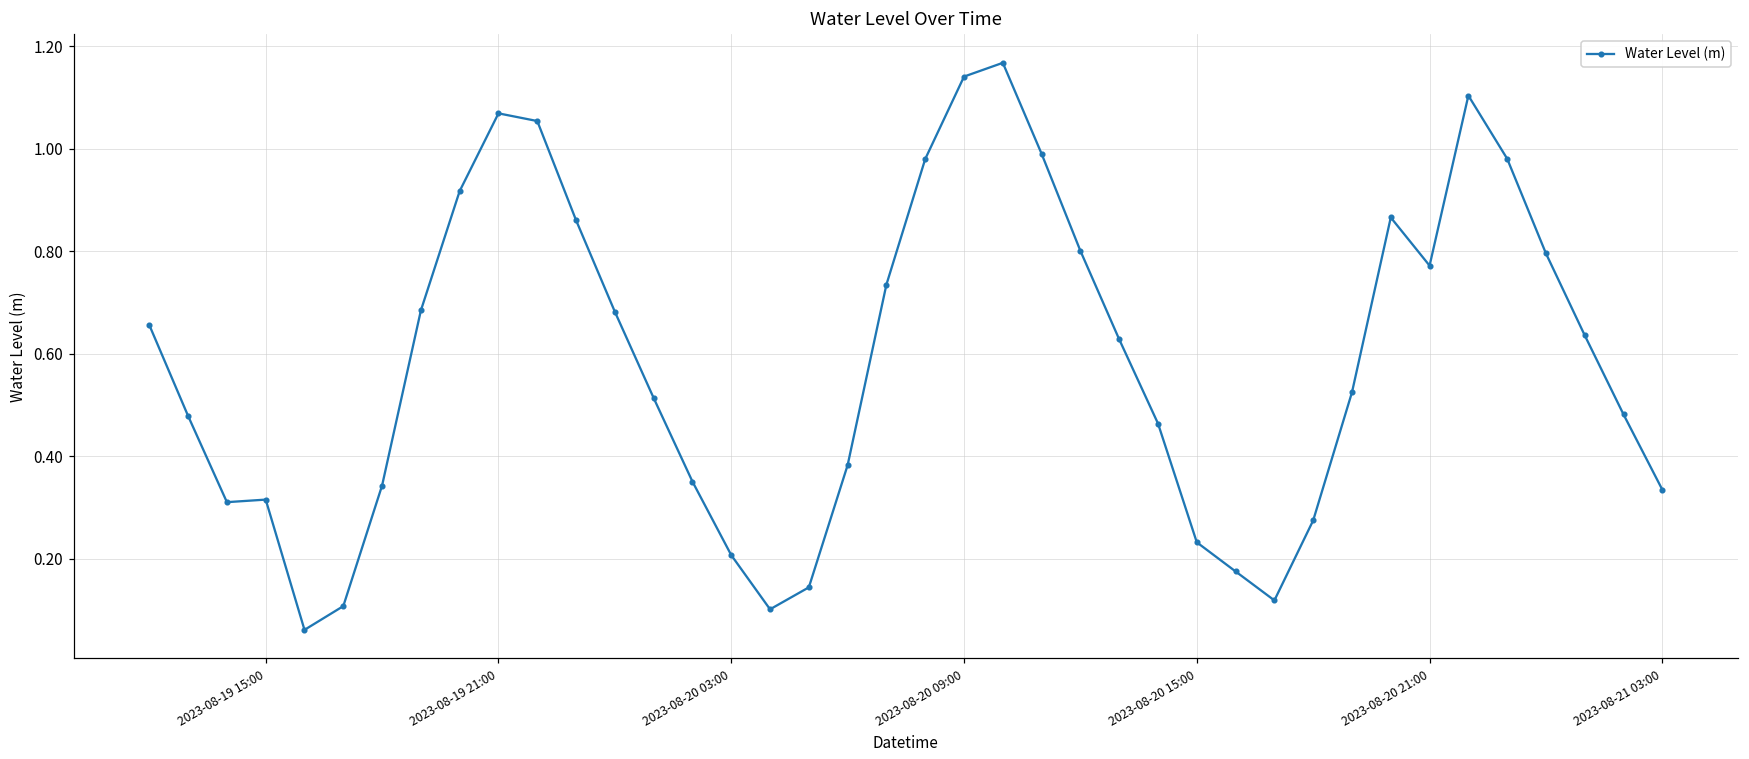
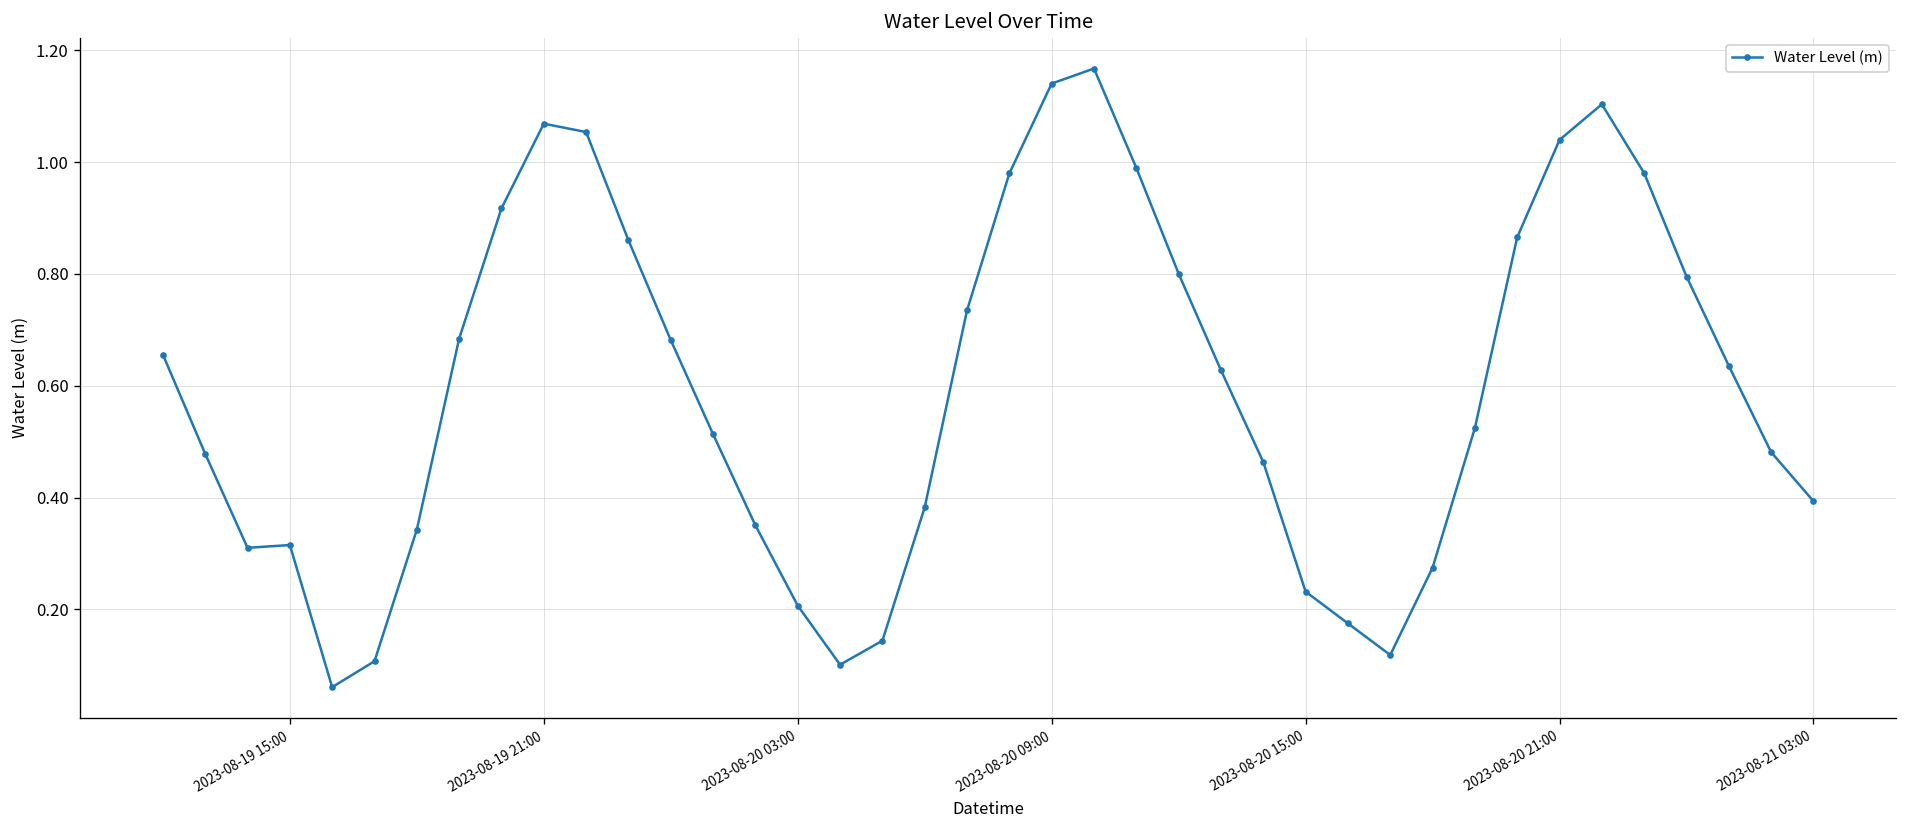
2023-08-20 21:00: 0.77 -> 1.04
2023-08-21 03:00: 0.33 -> 0.39
